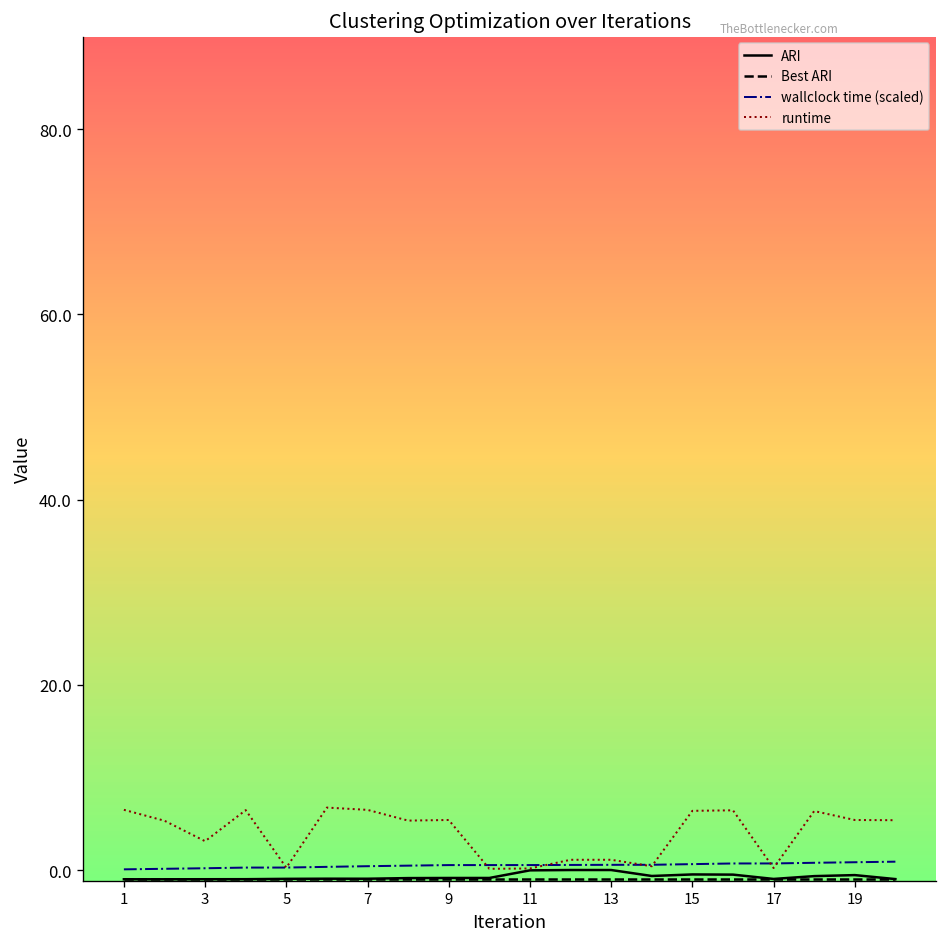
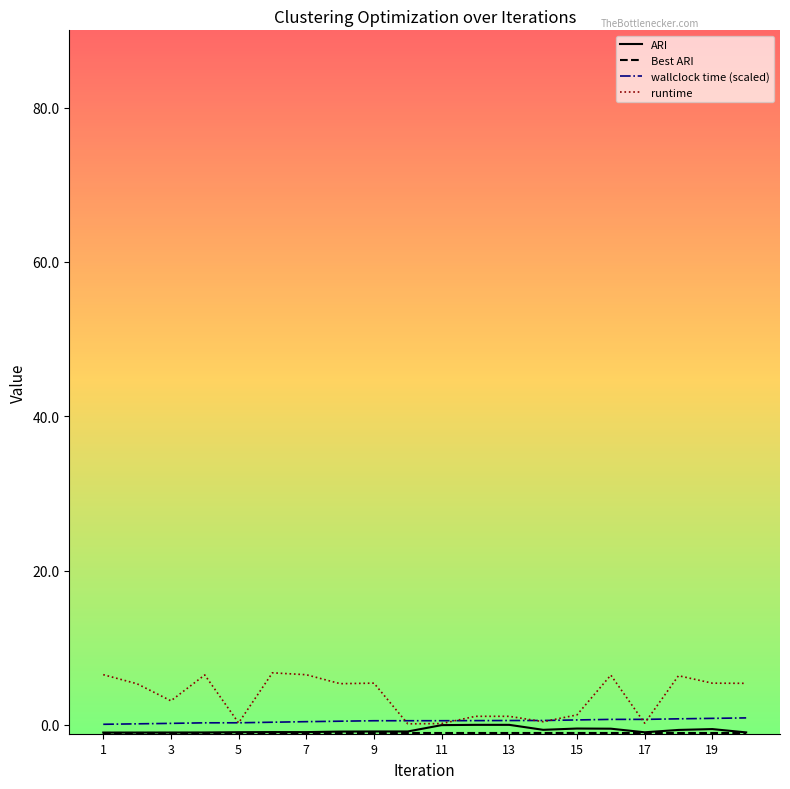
runtime, 15: 6 -> 1
